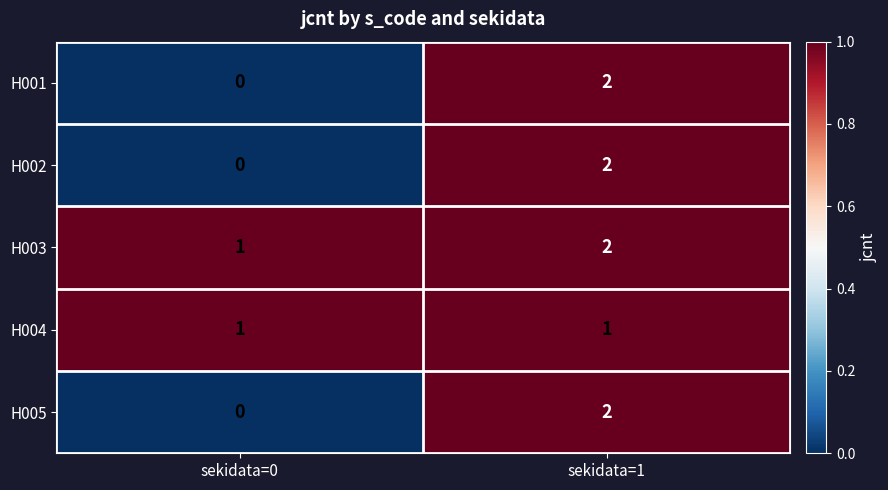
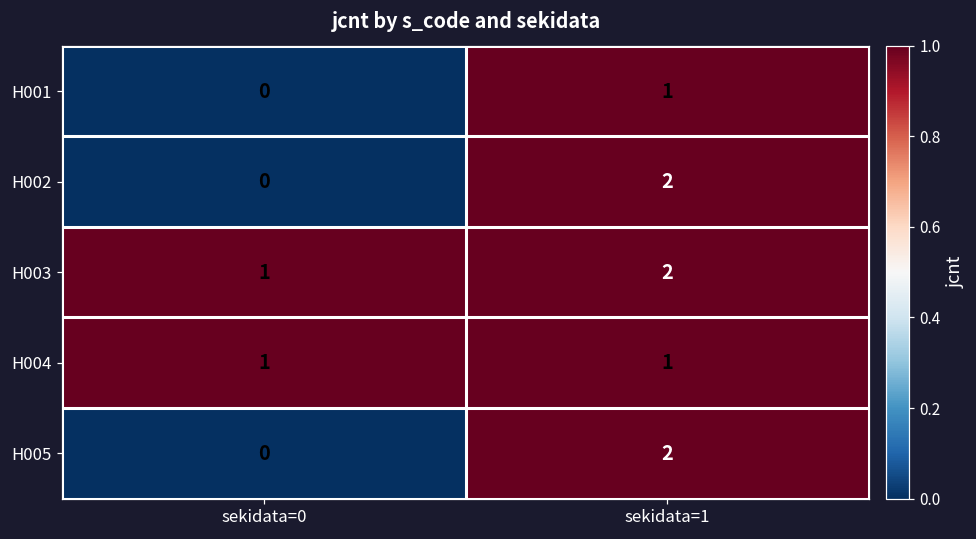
H001, sekidata=1: 2 -> 1
